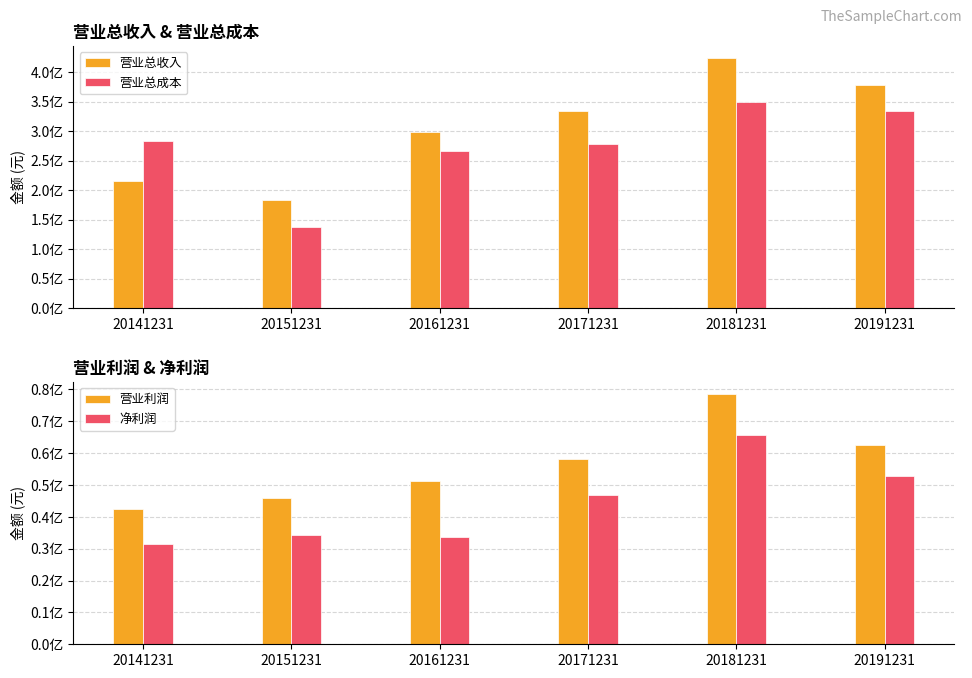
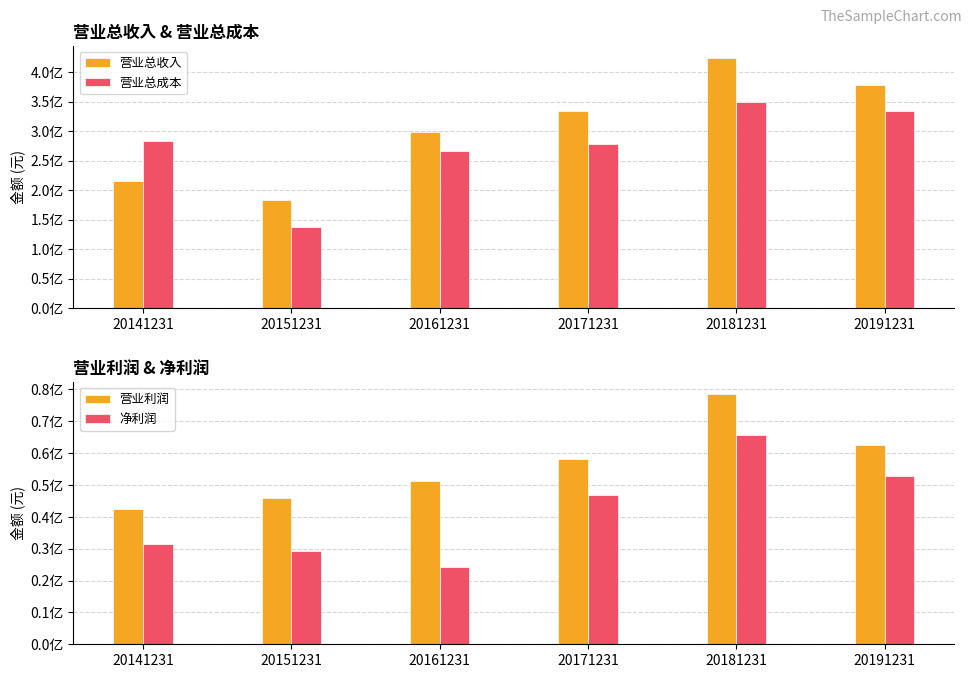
营业利润 & 净利润, 净利润, 20151231: 0.34亿 -> 0.29亿
营业利润 & 净利润, 净利润, 20161231: 0.34亿 -> 0.24亿
